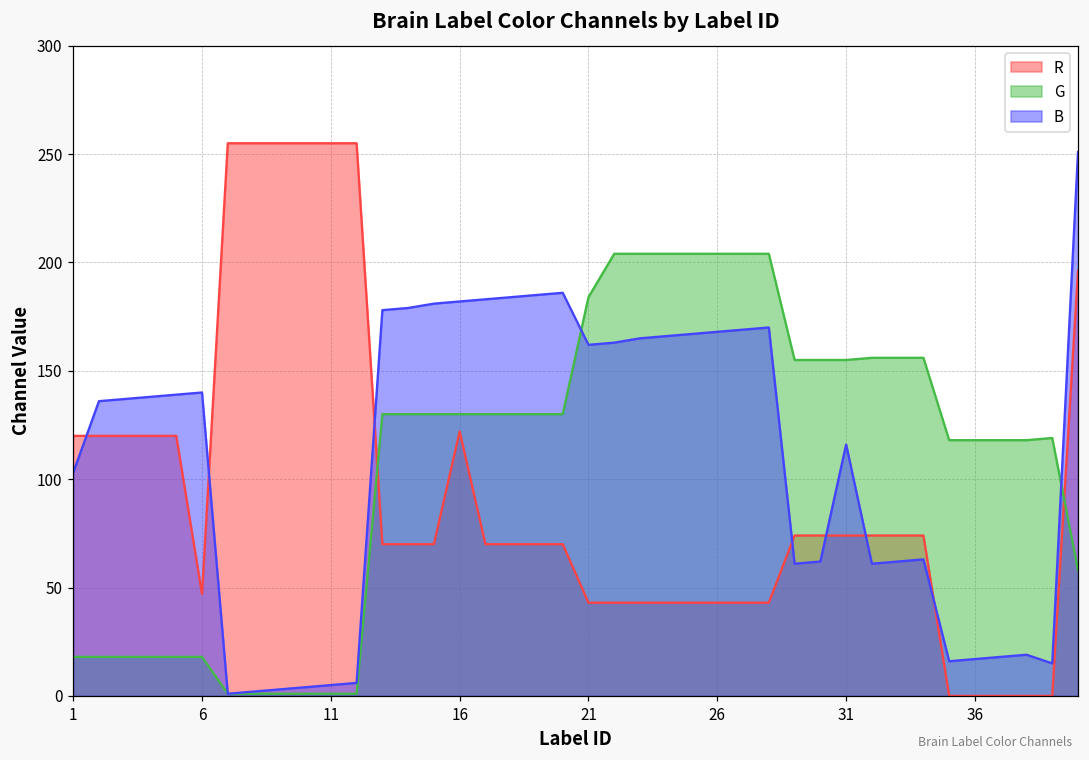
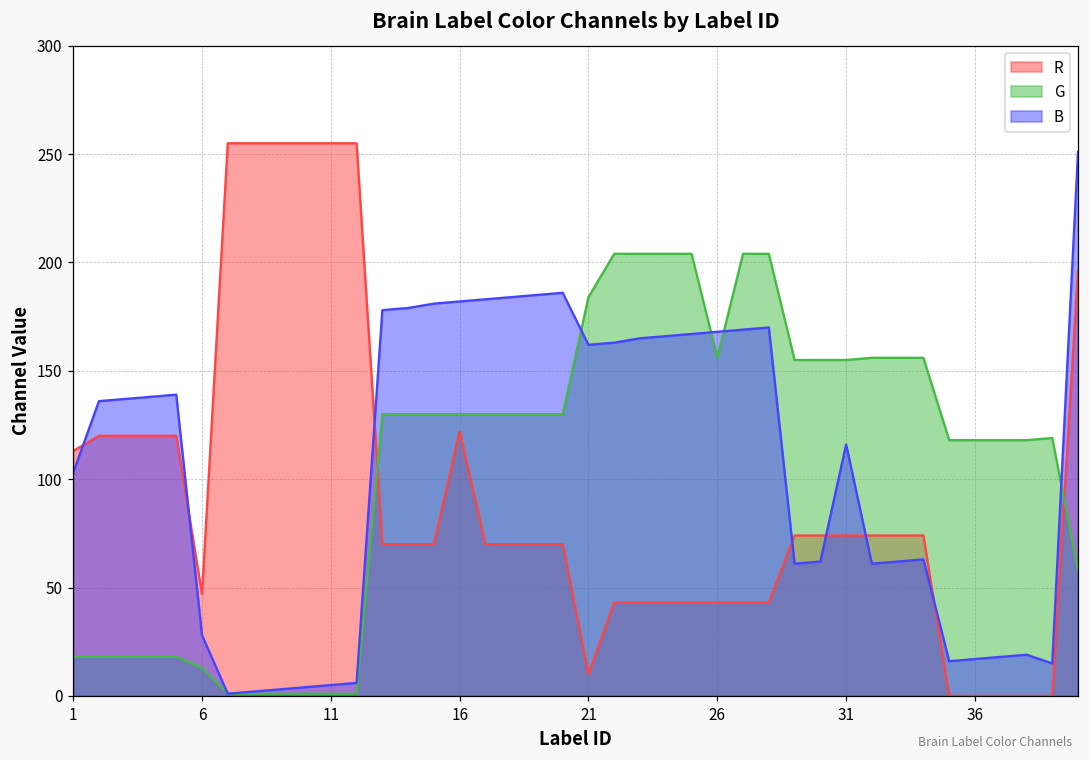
R, 1: 120 -> 113
G, 6: 18 -> 13
B, 6: 140 -> 28
R, 21: 43 -> 10
G, 26: 204 -> 156
